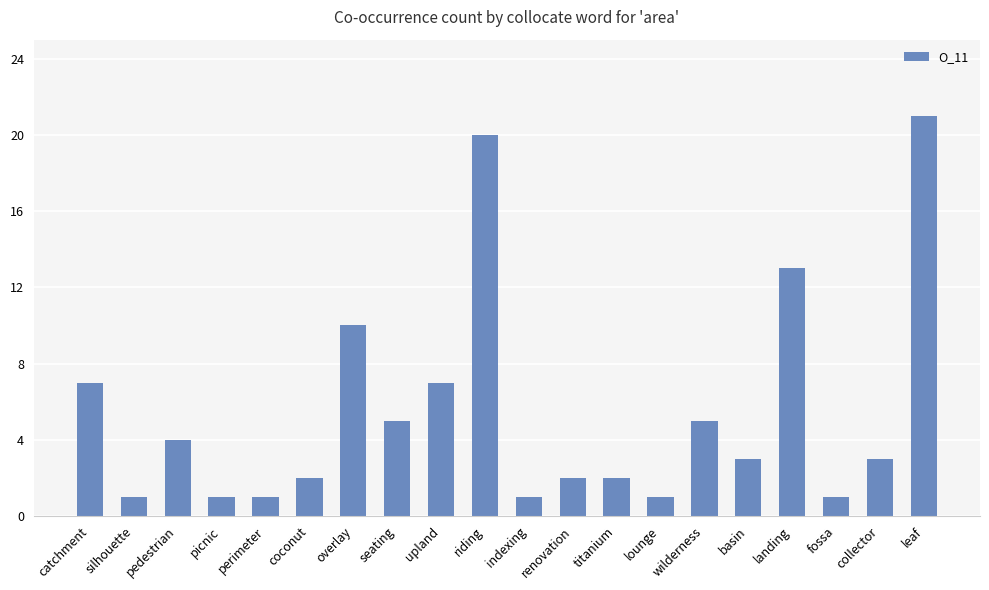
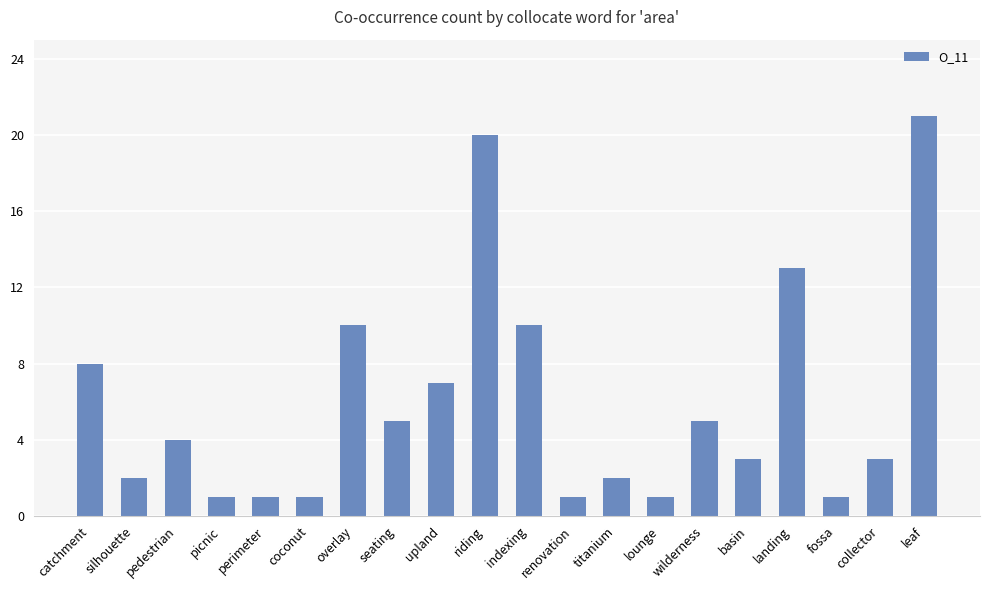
catchment: 7 -> 8
silhouette: 1 -> 2
coconut: 2 -> 1
indexing: 1 -> 10
renovation: 2 -> 1
